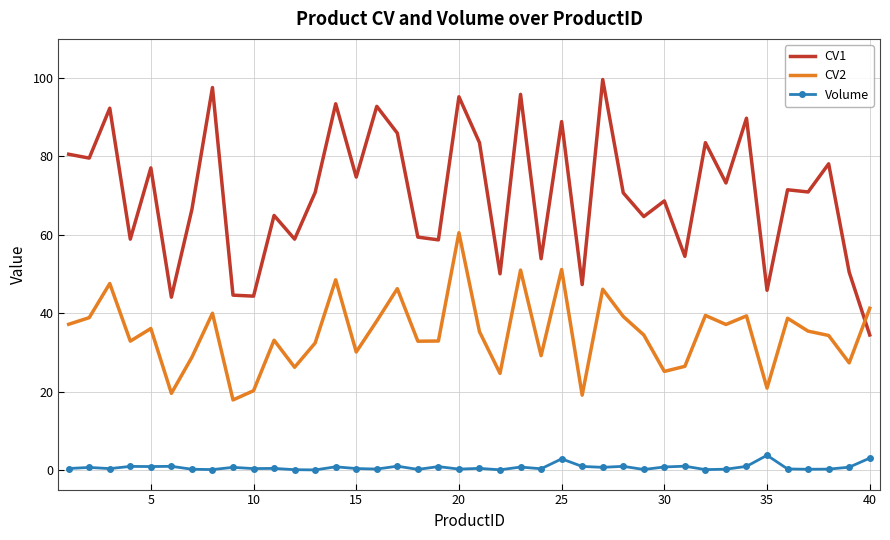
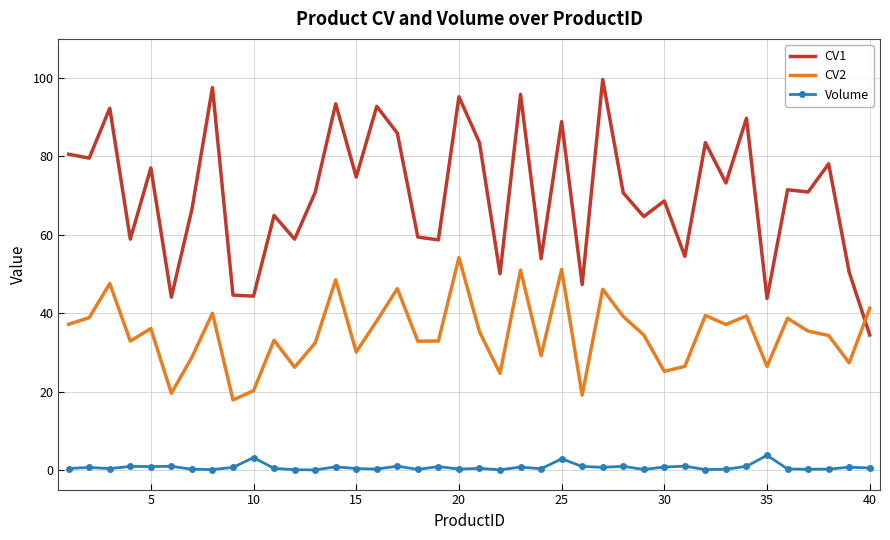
Volume, 10: 0 -> 3
CV2, 20: 61 -> 54
CV1, 35: 46 -> 44
CV2, 35: 21 -> 26
Volume, 40: 3 -> 1
